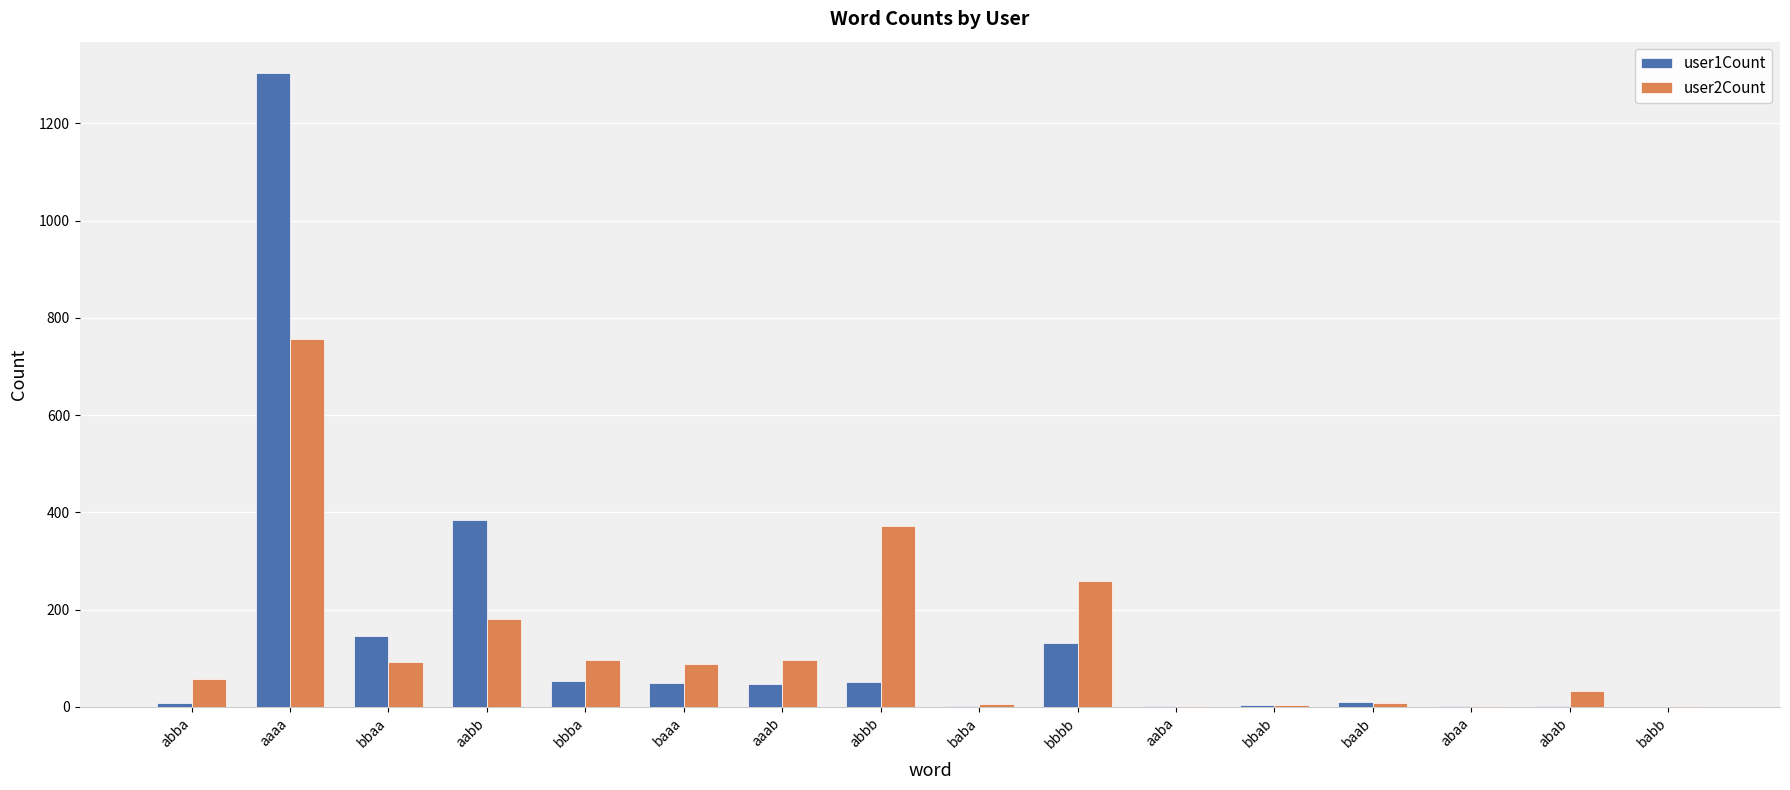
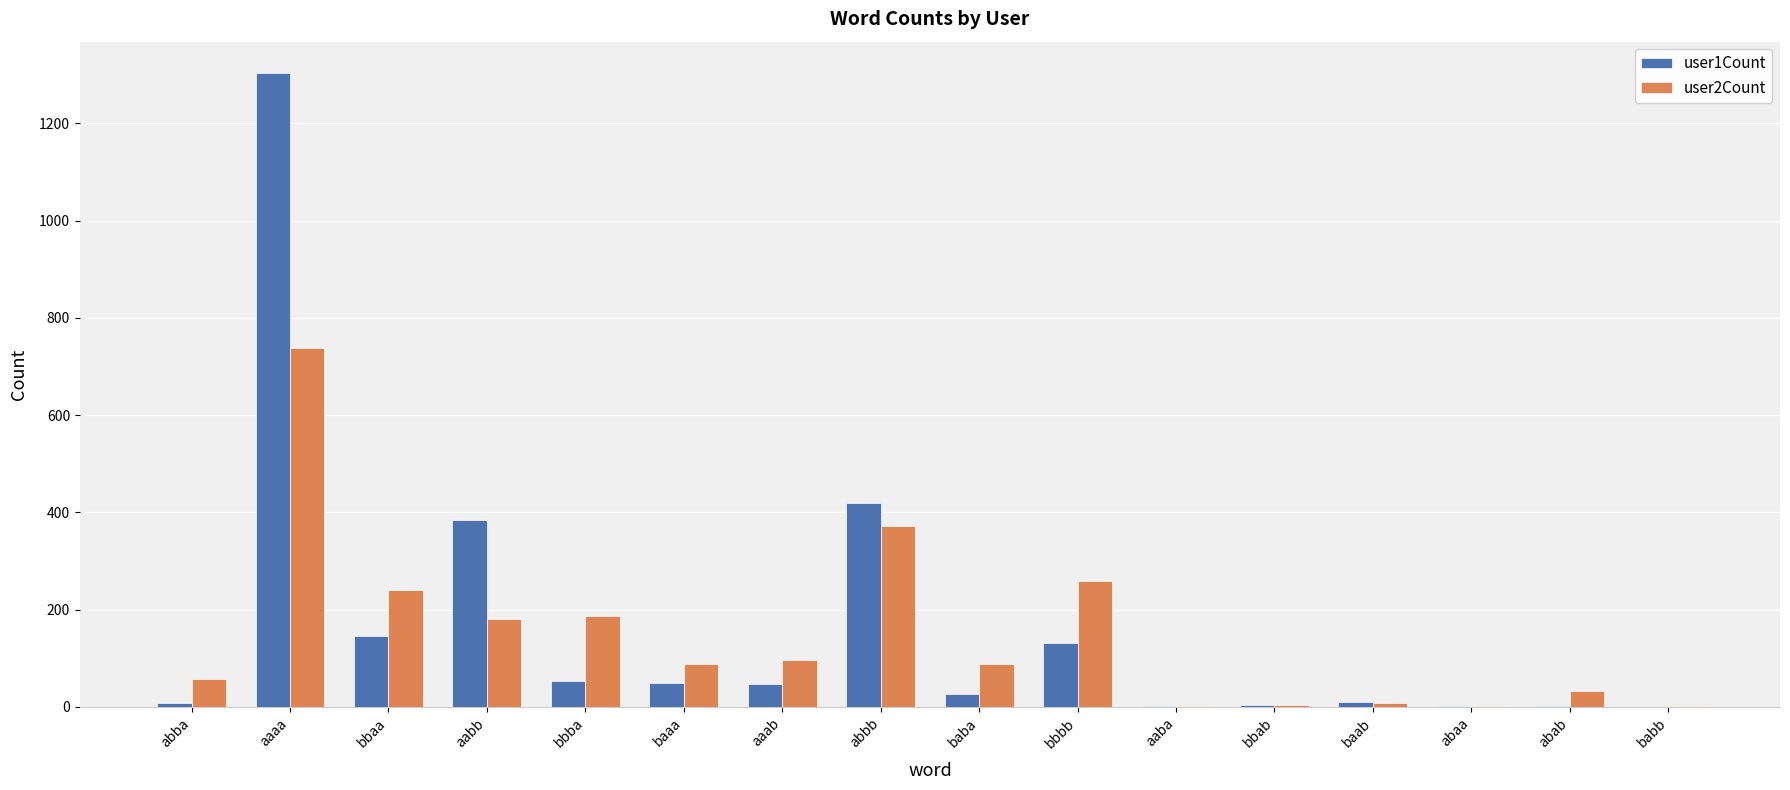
user2Count, aaaa: 760 -> 740
user2Count, bbaa: 90 -> 240
user2Count, bbba: 100 -> 190
user1Count, abbb: 50 -> 420
user1Count, baba: 0 -> 30
user2Count, baba: 10 -> 90
